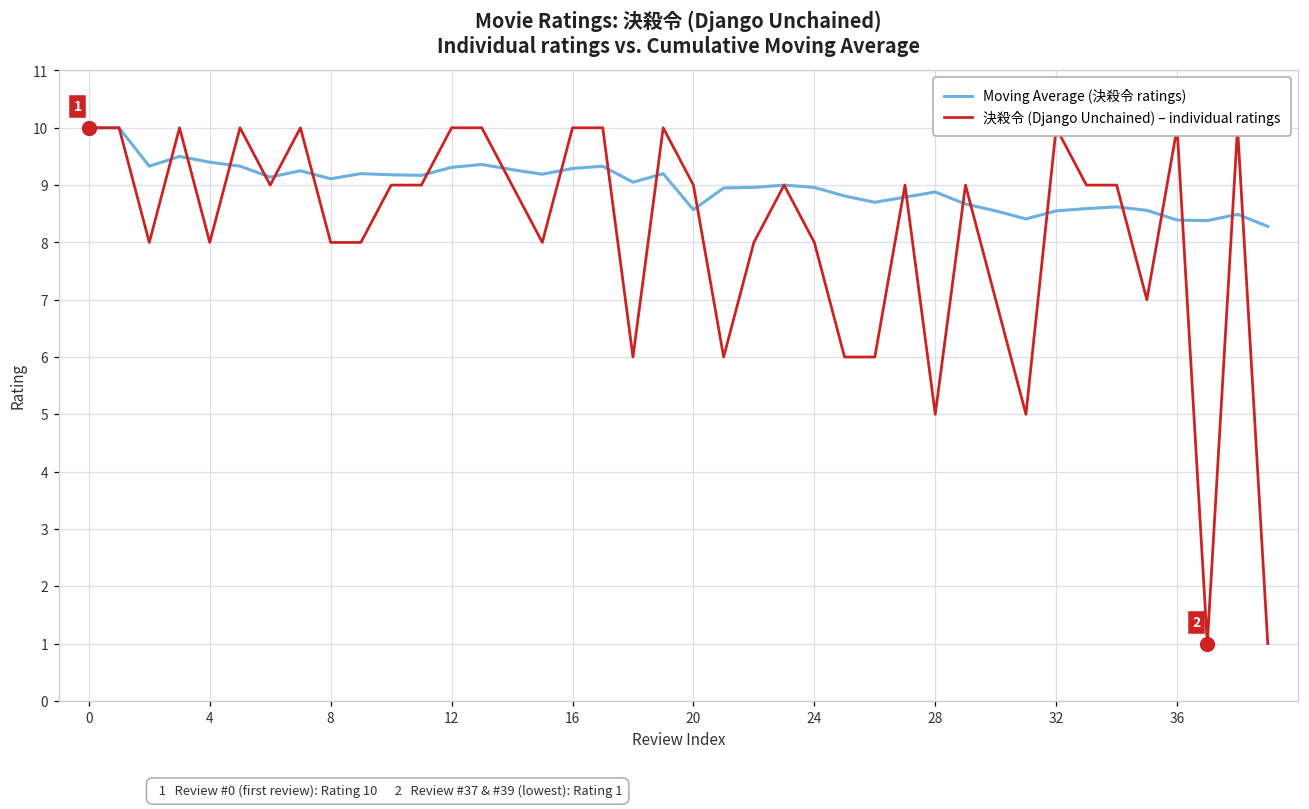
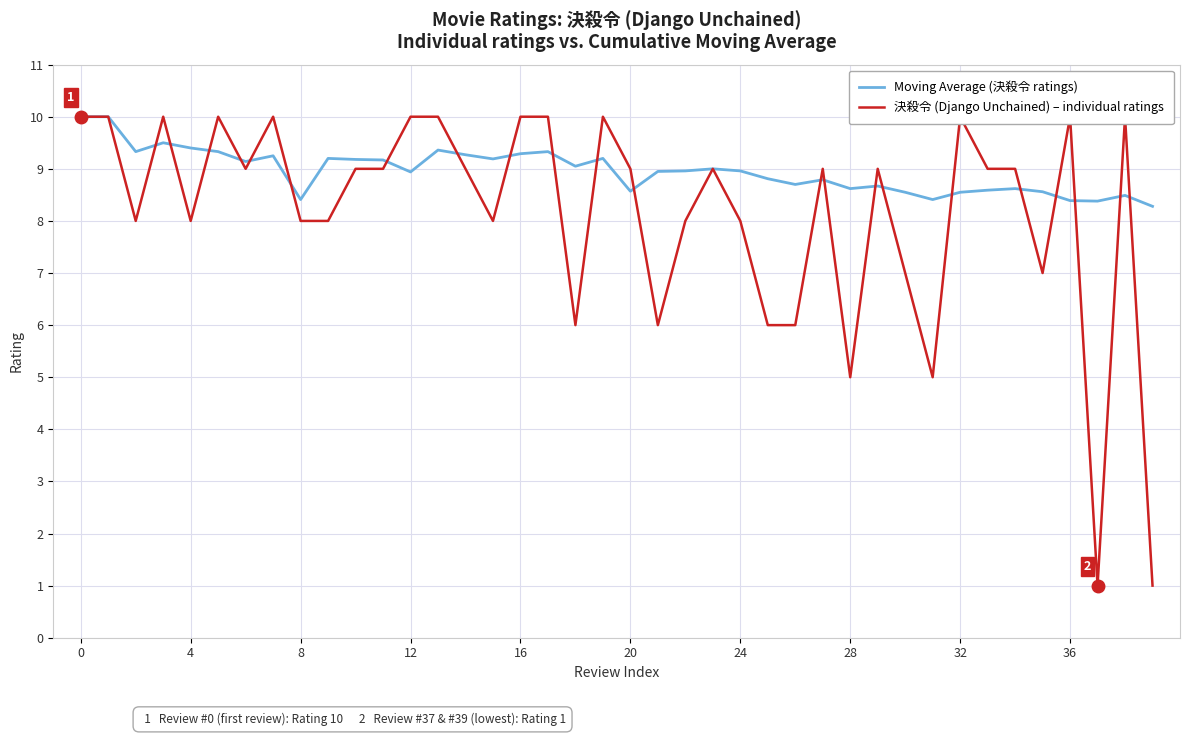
Moving Average (決殺令 ratings), 8: 9.1 -> 8.4
Moving Average (決殺令 ratings), 12: 9.3 -> 8.9
Moving Average (決殺令 ratings), 28: 8.9 -> 8.6
